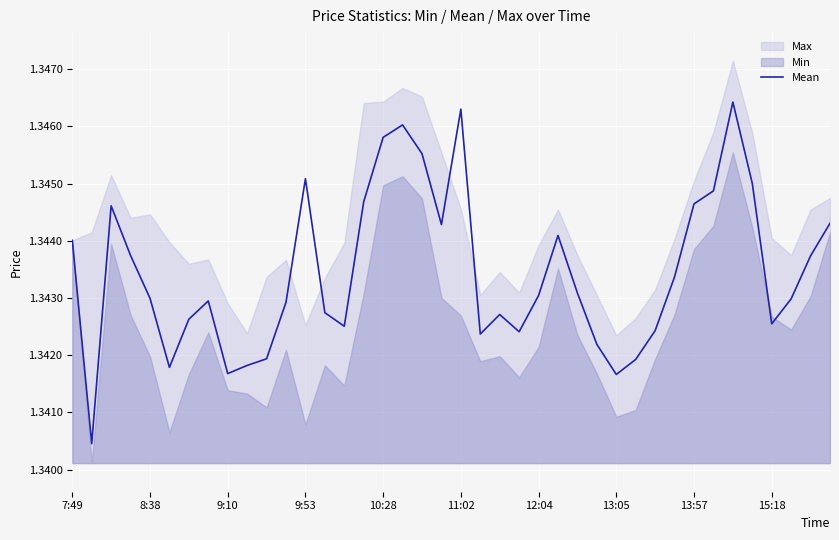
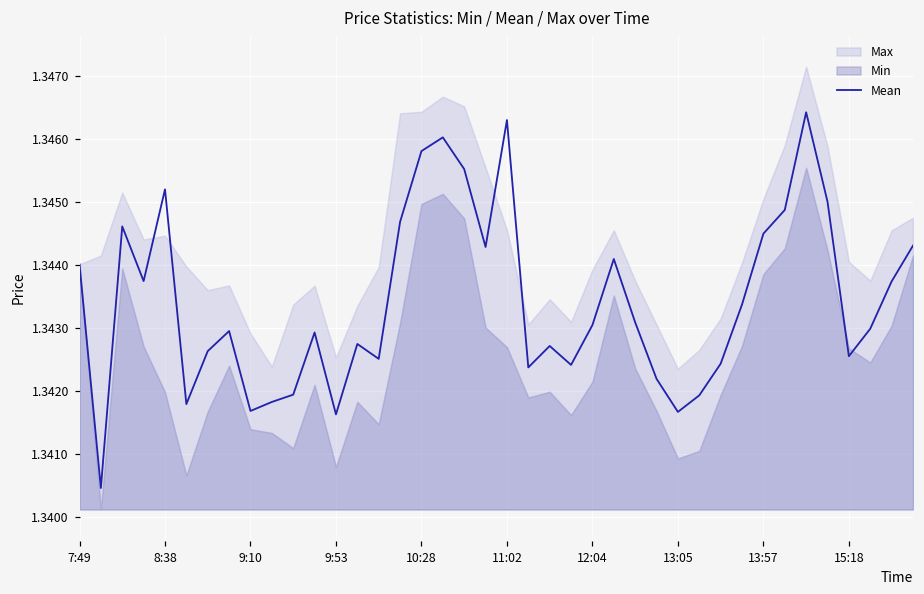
Mean, 8:38: 1.3430 -> 1.3452
Mean, 9:53: 1.3451 -> 1.3416
Mean, 13:57: 1.3446 -> 1.3445
